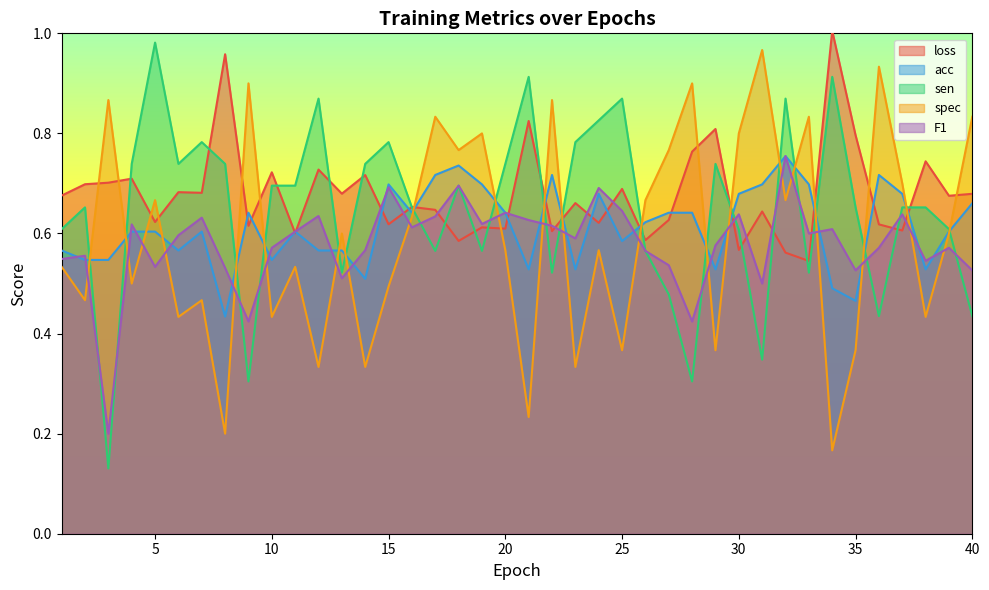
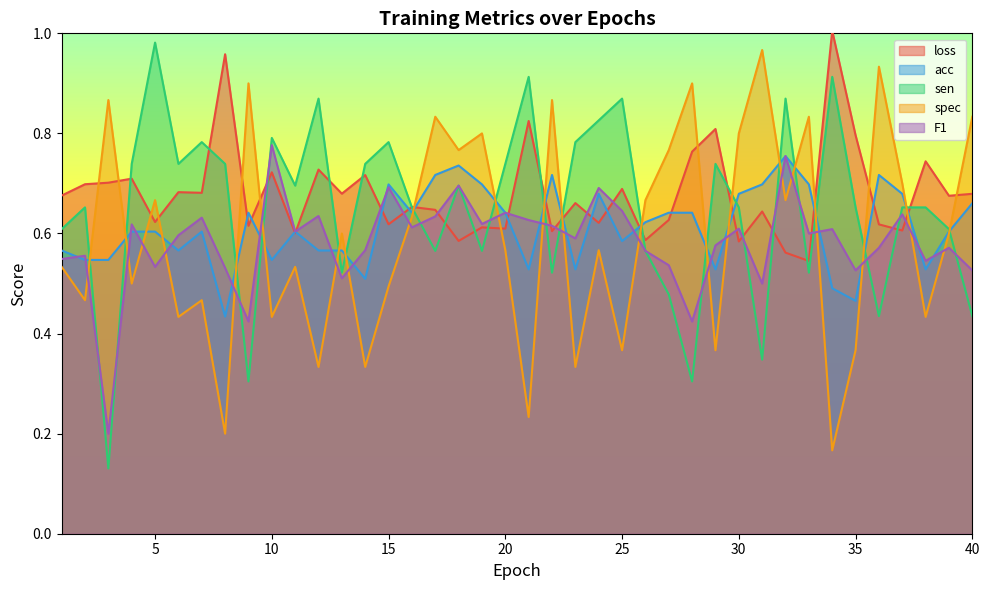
sen, 10: 0.70 -> 0.79
F1, 10: 0.57 -> 0.78
loss, 30: 0.57 -> 0.58
sen, 30: 0.61 -> 0.65
F1, 30: 0.64 -> 0.61
